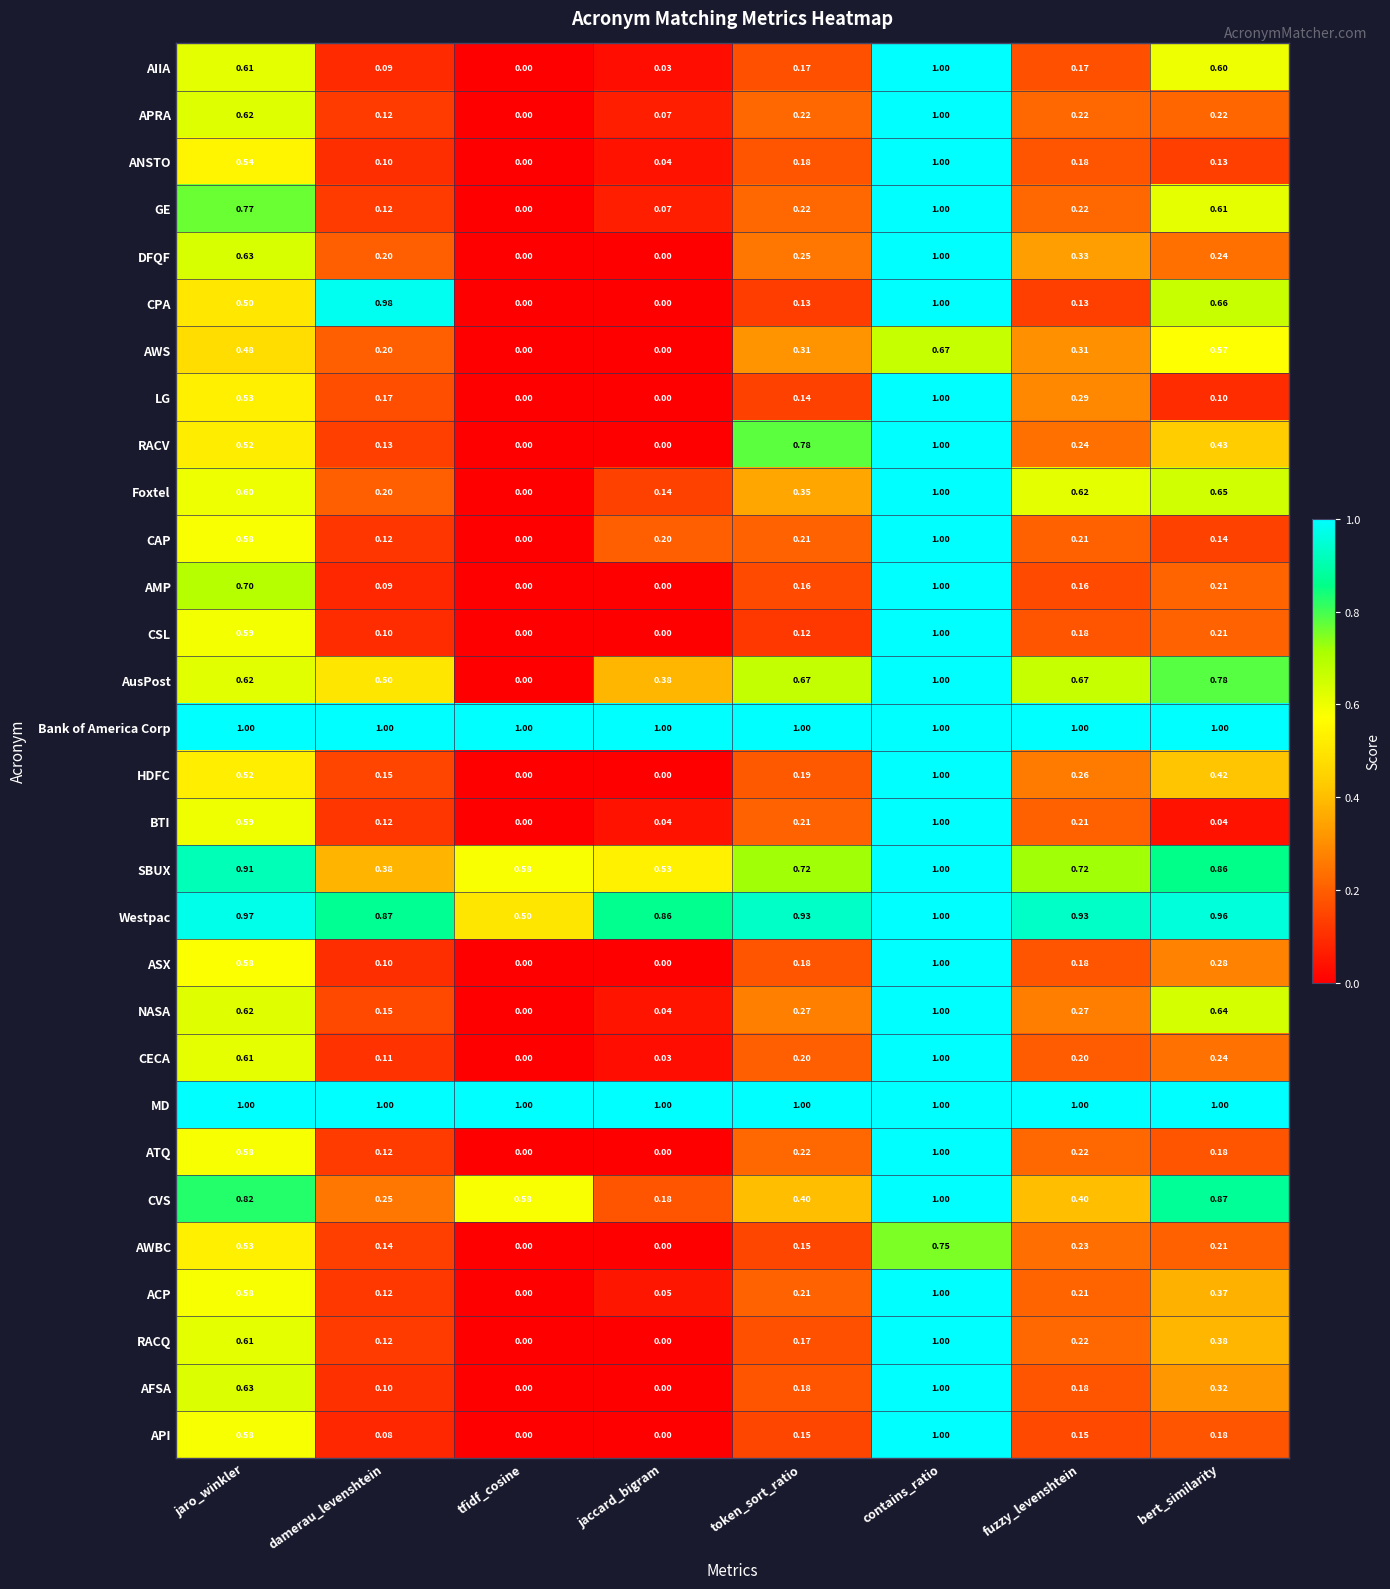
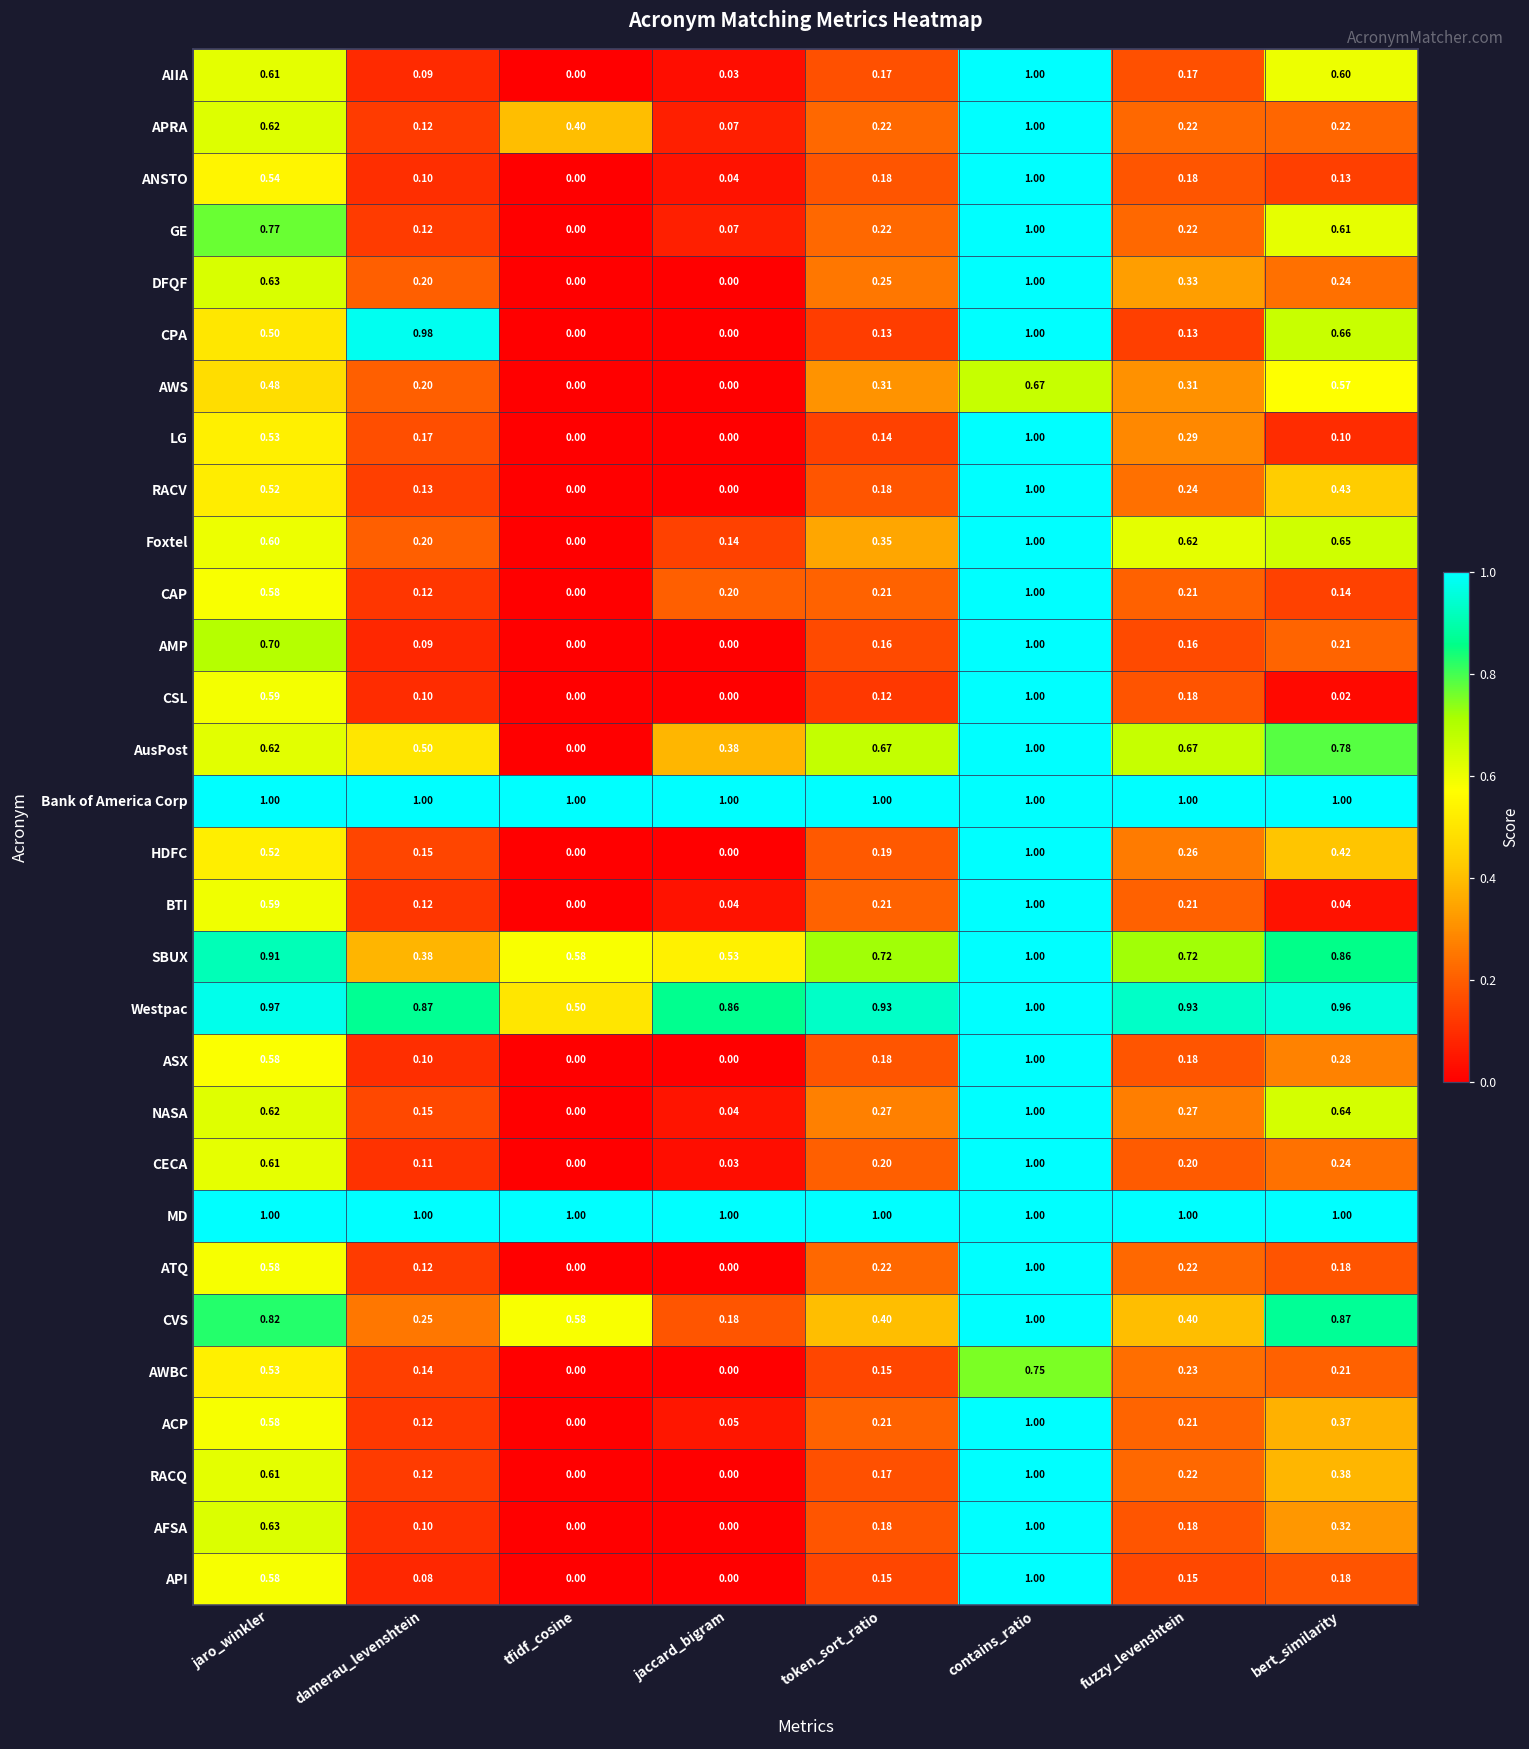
APRA, tfidf_cosine: 0.00 -> 0.40
RACV, token_sort_ratio: 0.78 -> 0.18
CSL, bert_similarity: 0.21 -> 0.02
